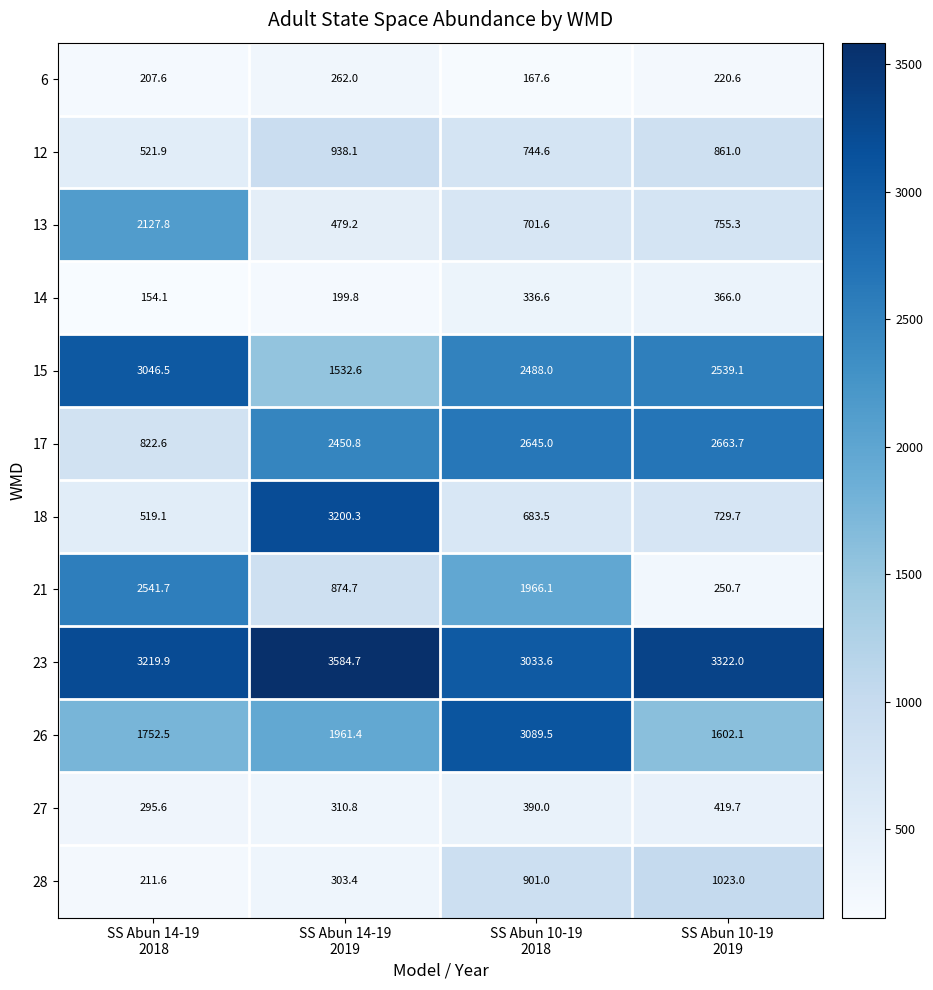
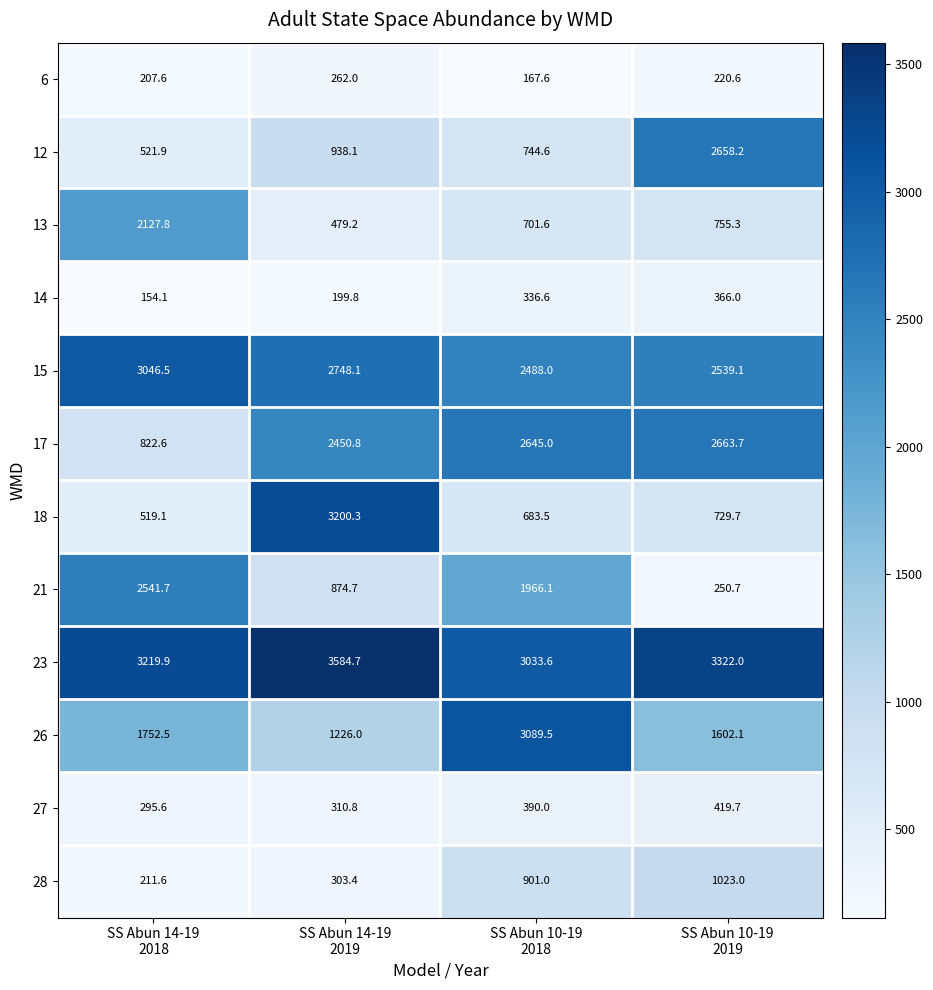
12, SS Abun 10-19 2019: 861.0 -> 2658.2
15, SS Abun 14-19 2019: 1532.6 -> 2748.1
26, SS Abun 14-19 2019: 1961.4 -> 1226.0
